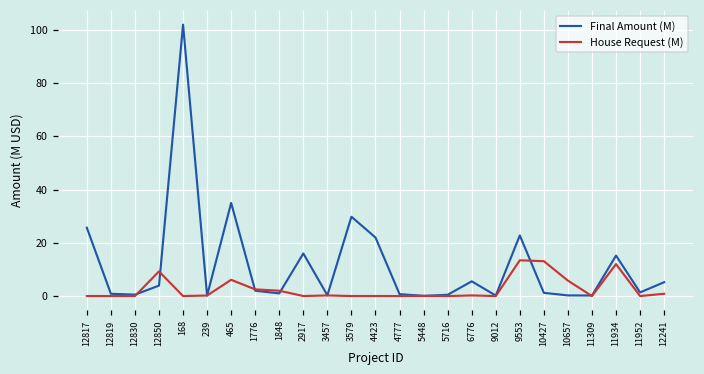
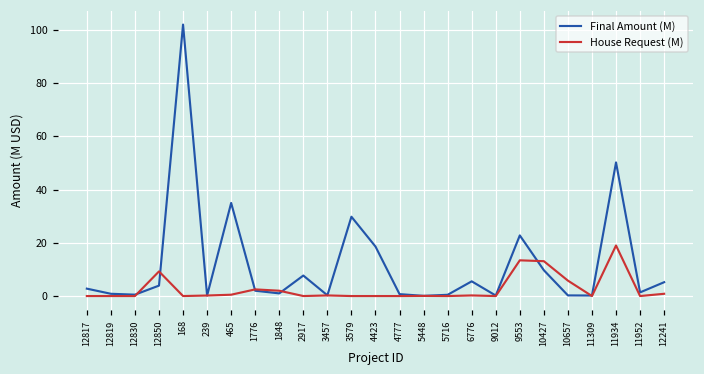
Final Amount (M), 12817: 26 -> 3
House Request (M), 465: 6 -> 1
Final Amount (M), 2917: 16 -> 8
Final Amount (M), 4423: 22 -> 19
Final Amount (M), 10427: 1 -> 10
Final Amount (M), 11934: 15 -> 50
House Request (M), 11934: 12 -> 19
